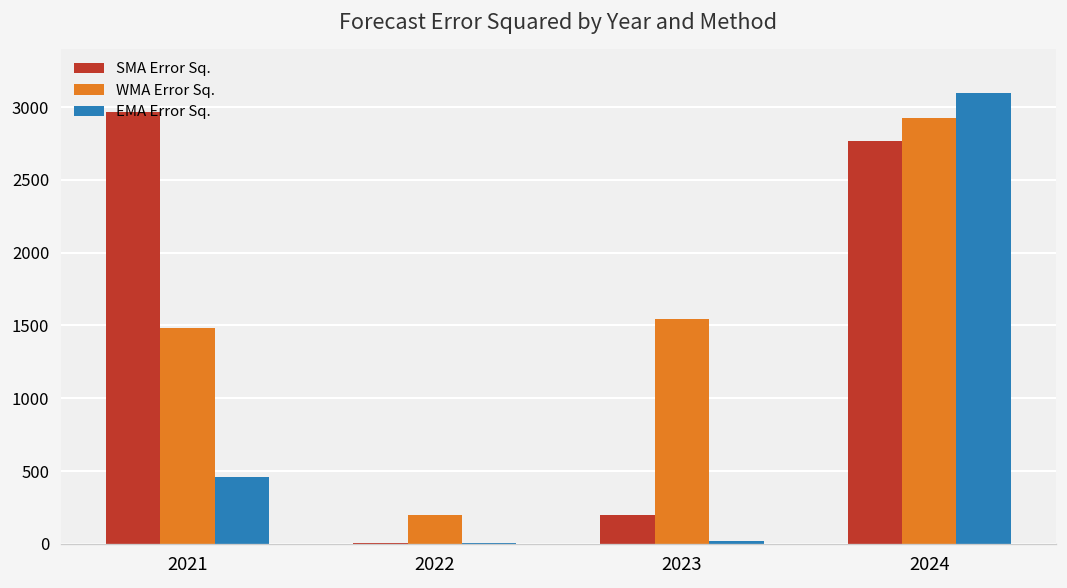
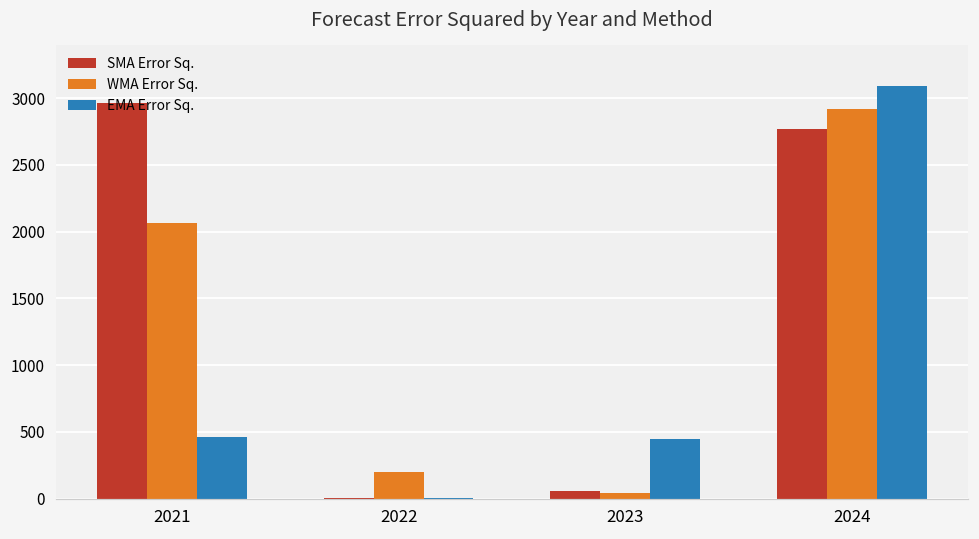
WMA Error Sq., 2021: 1480 -> 2060
SMA Error Sq., 2023: 200 -> 60
WMA Error Sq., 2023: 1540 -> 40
EMA Error Sq., 2023: 20 -> 450
